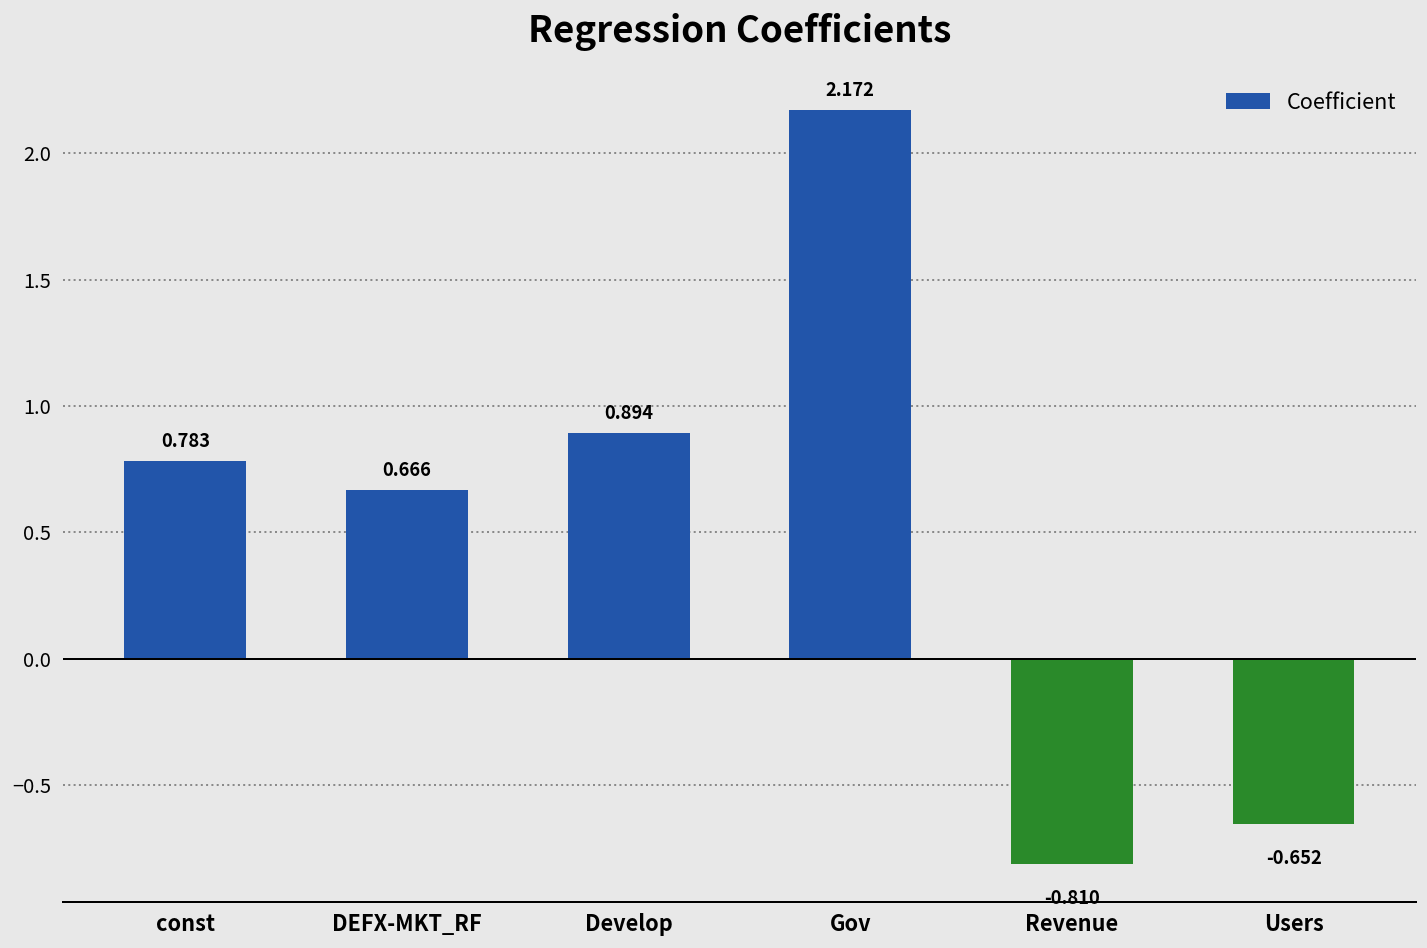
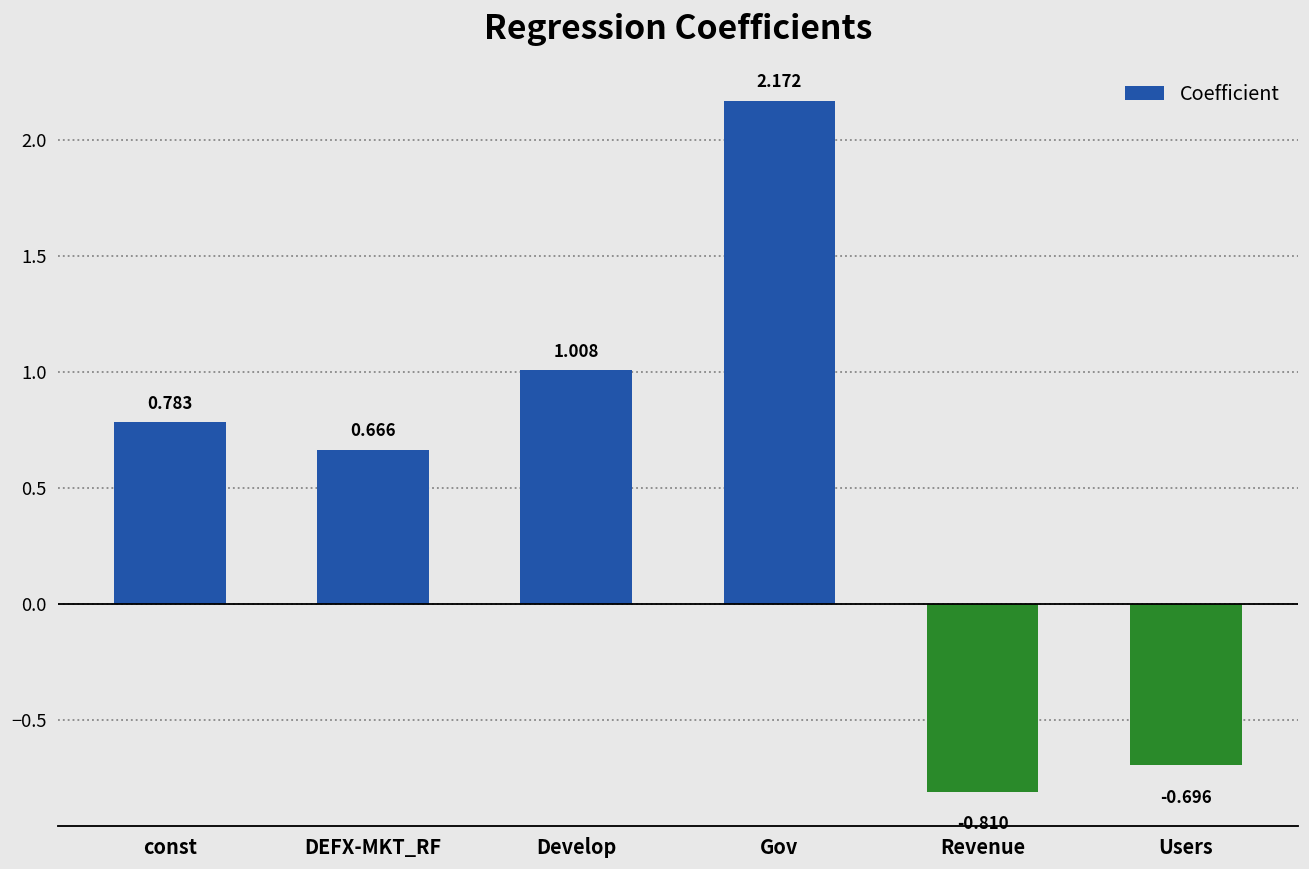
Develop: 0.894 -> 1.008
Users: -0.652 -> -0.696
